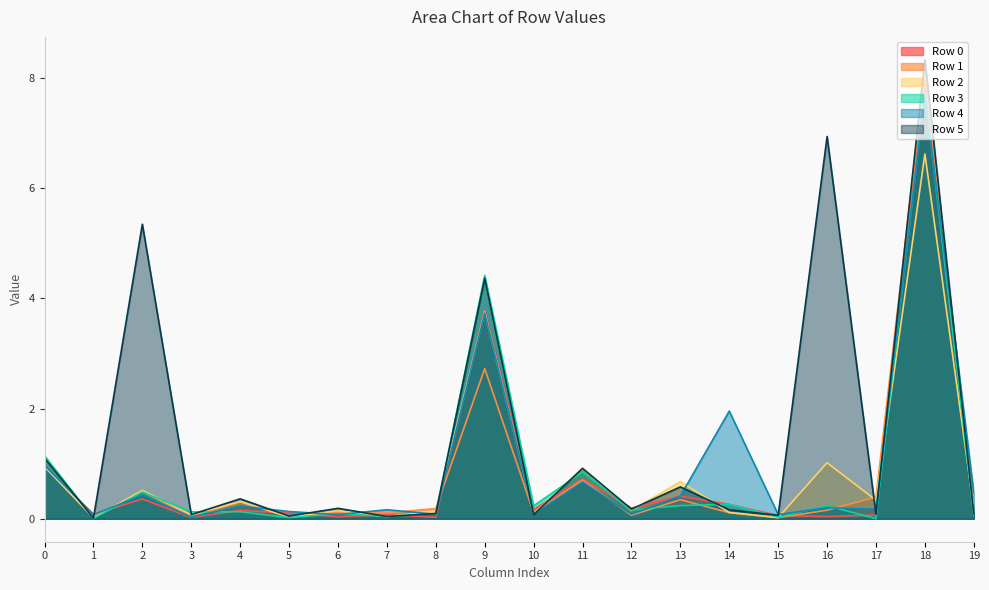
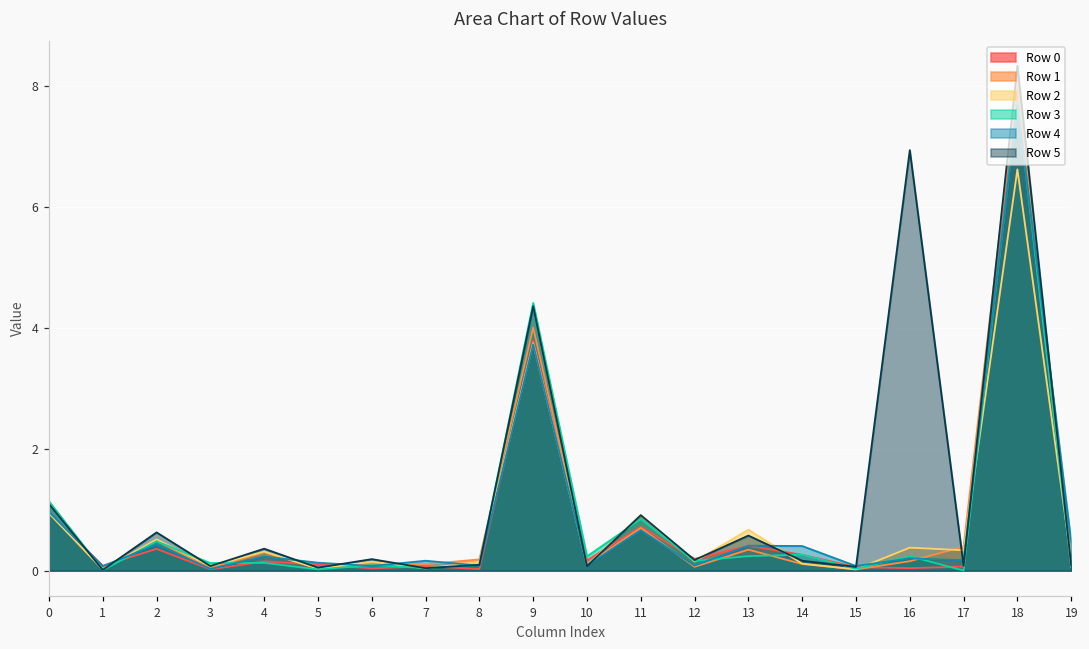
Row 5, 2: 5.3 -> 0.6
Row 1, 9: 2.7 -> 4.0
Row 4, 14: 2.0 -> 0.4
Row 2, 16: 1.0 -> 0.4
